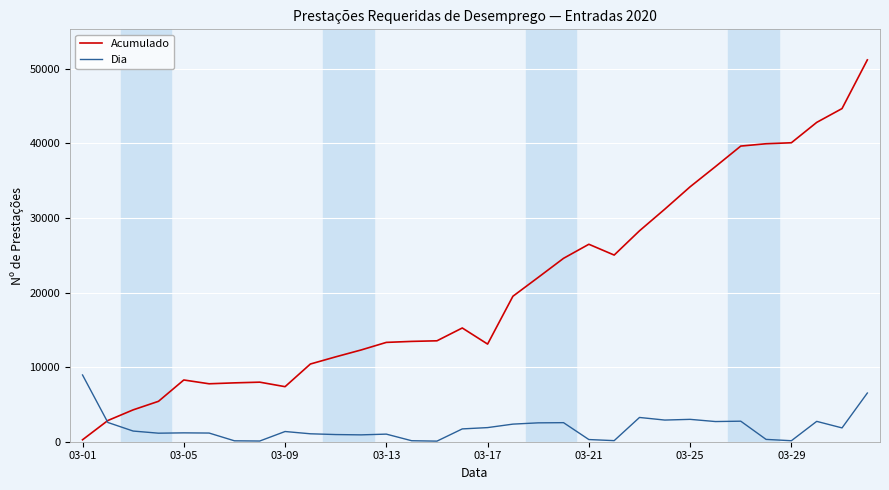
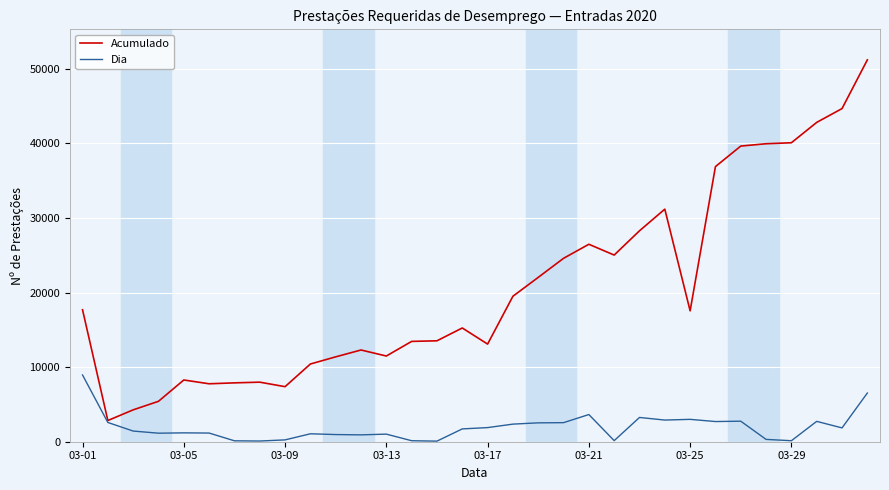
Acumulado, 03-01: 0 -> 18000
Dia, 03-09: 1000 -> 0
Acumulado, 03-13: 13000 -> 11000
Dia, 03-21: 0 -> 4000
Acumulado, 03-25: 34000 -> 18000
